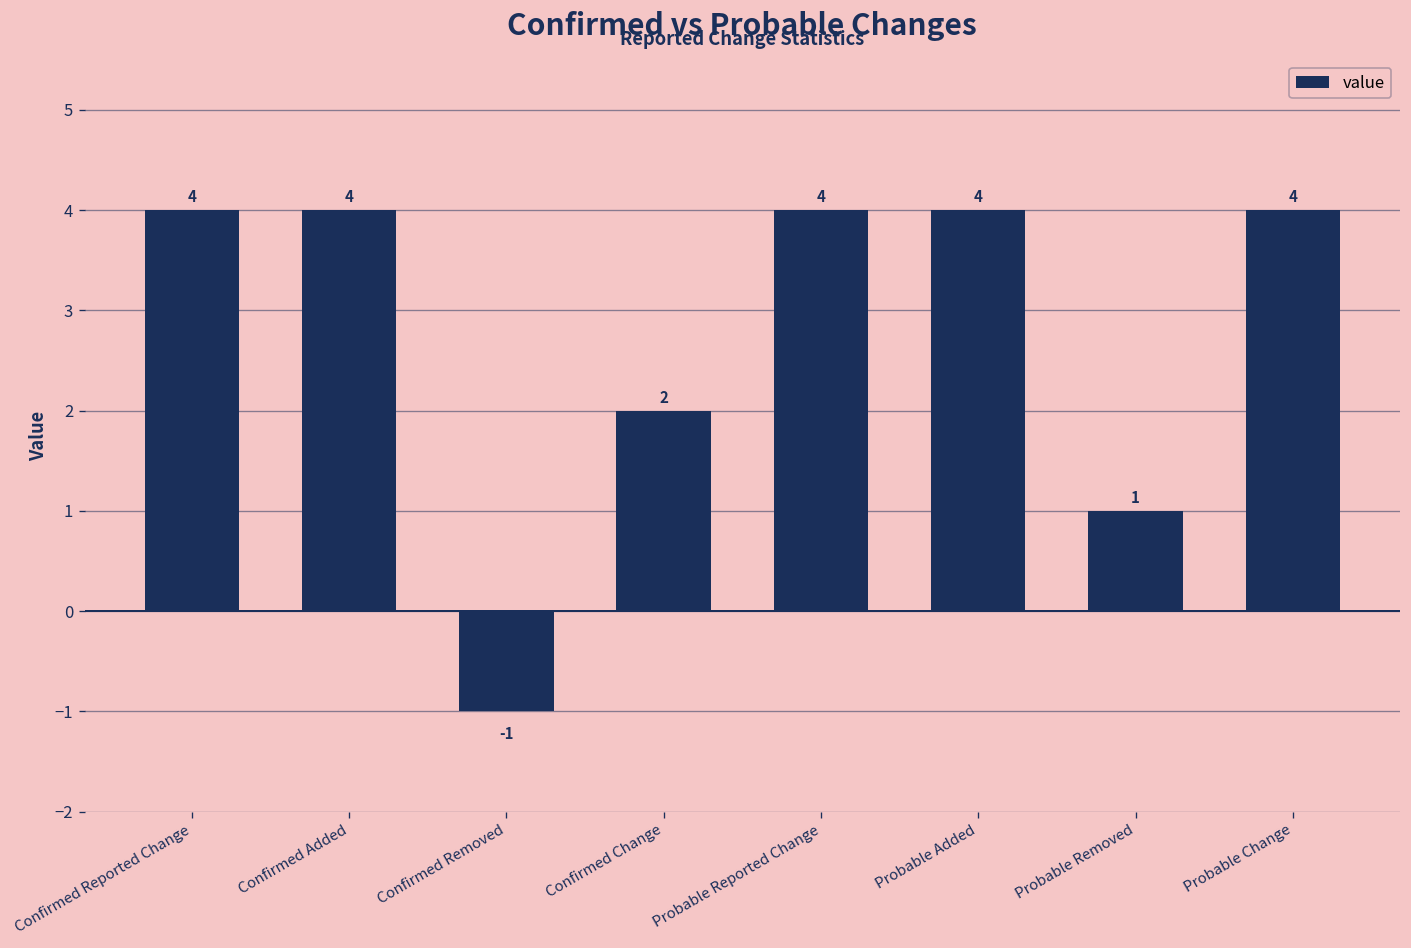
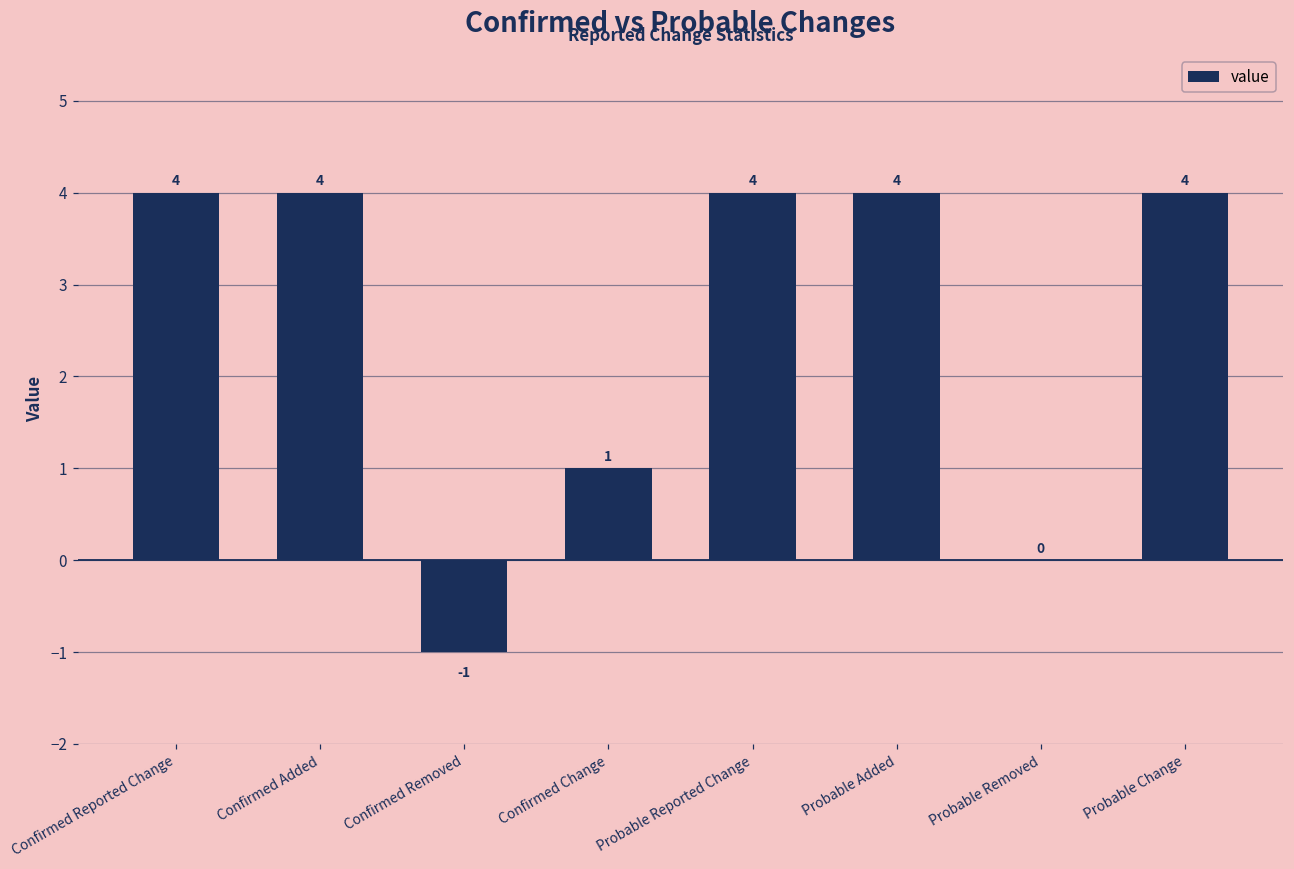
Confirmed Change: 2 -> 1
Probable Removed: 1 -> 0
